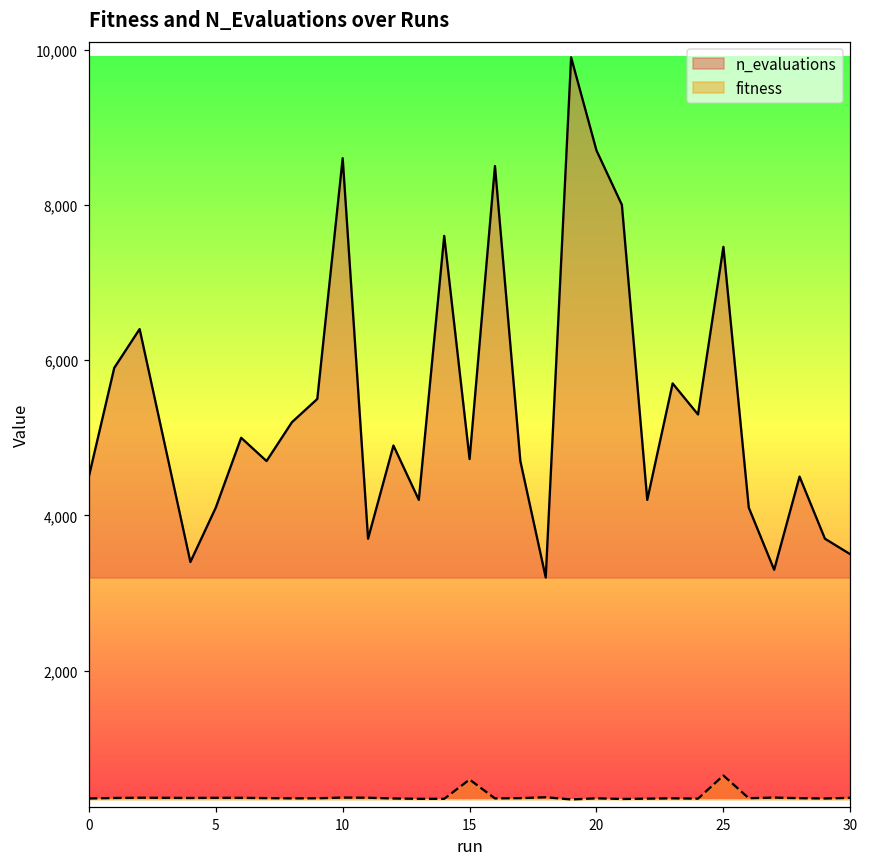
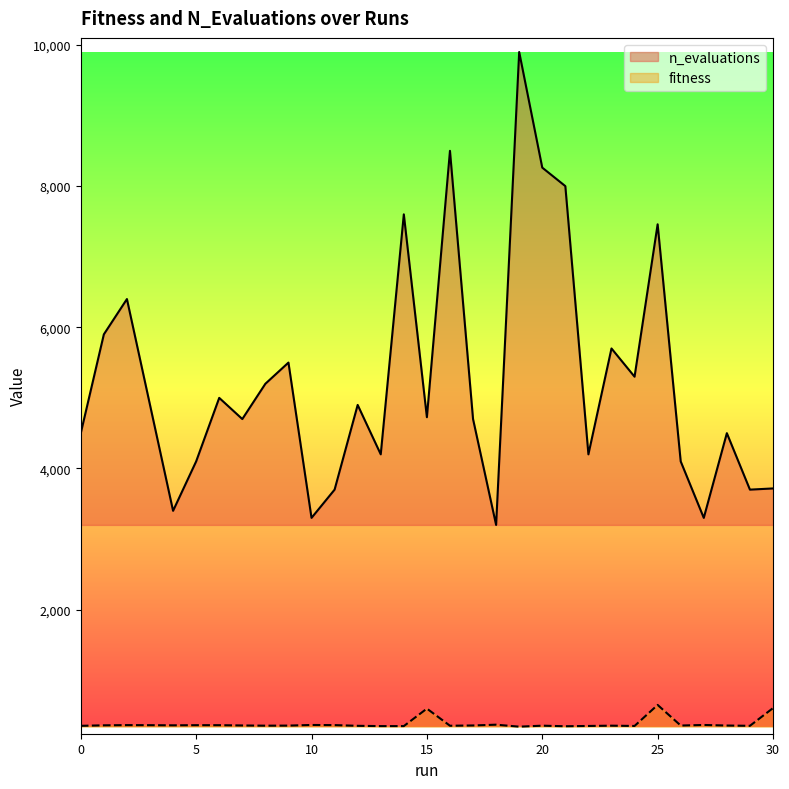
n_evaluations, 10: 8,600 -> 3,300
n_evaluations, 20: 8,700 -> 8,300
n_evaluations, 30: 3,500 -> 3,700
fitness, 30: 400 -> 600
